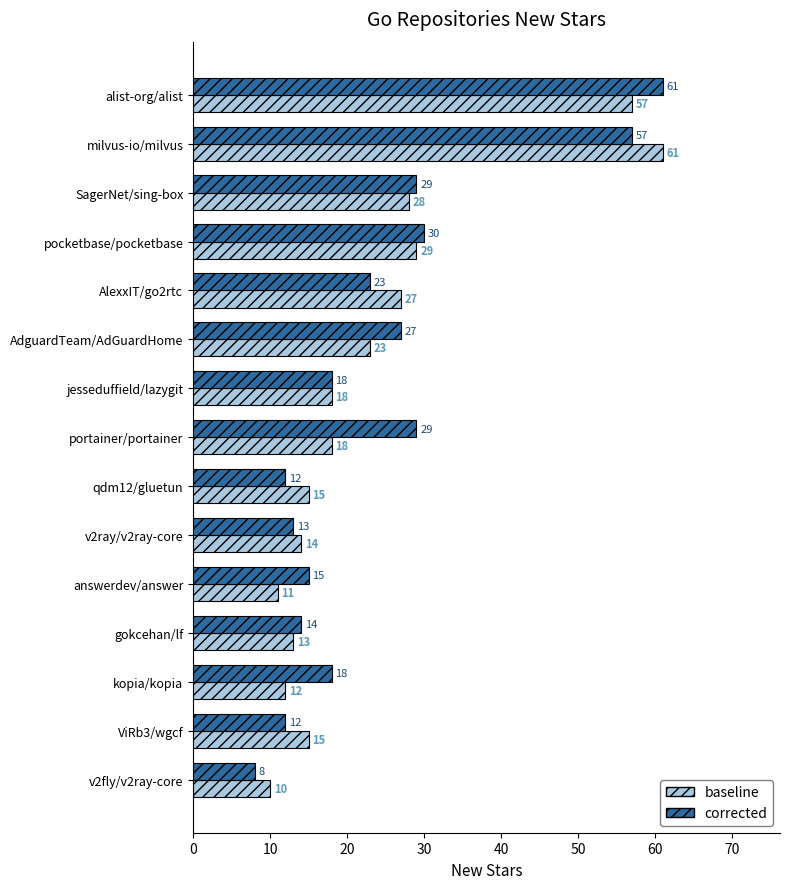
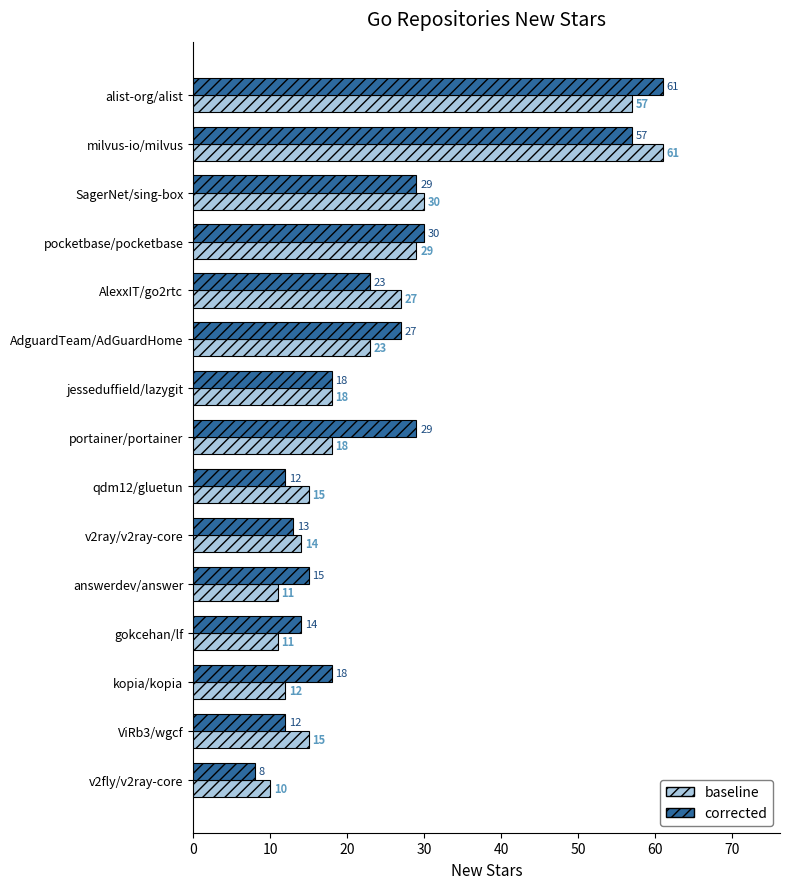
baseline, SagerNet/sing-box: 28 -> 30
baseline, gokcehan/lf: 13 -> 11
